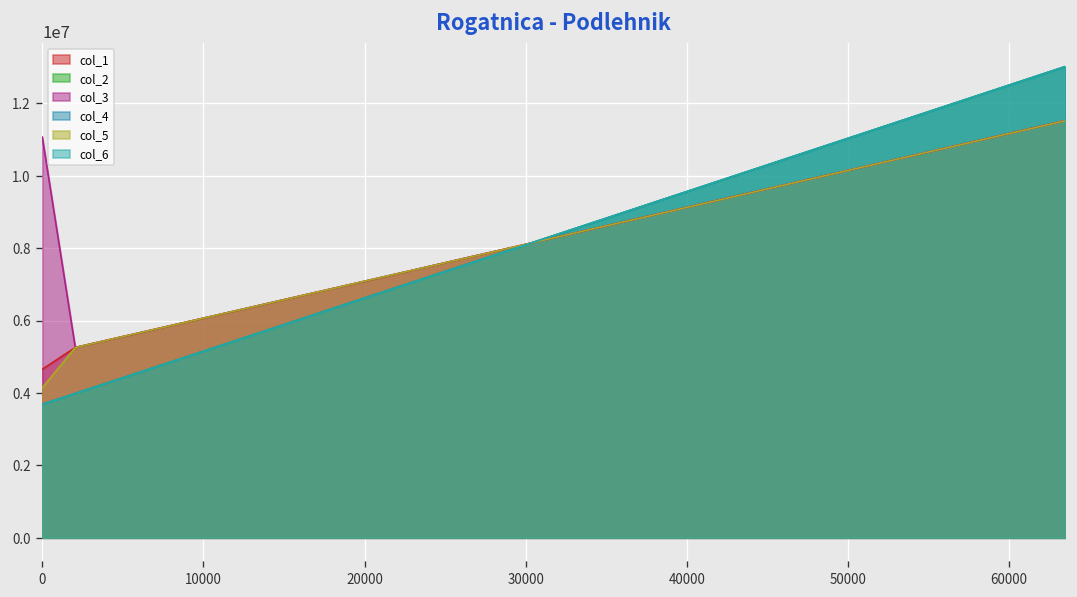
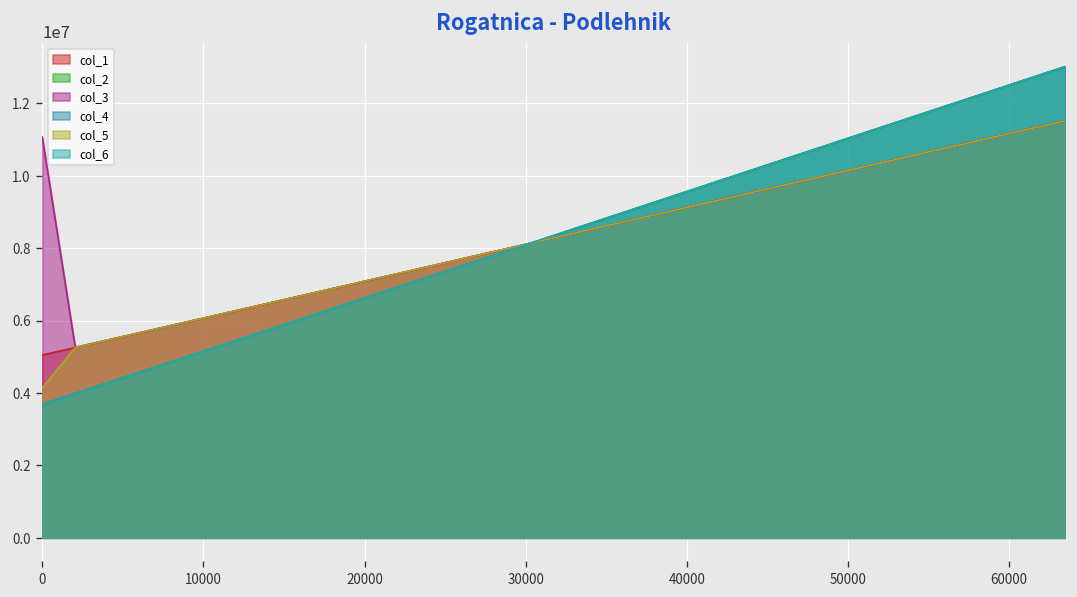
col_1, 0: 4700000 -> 5000000
